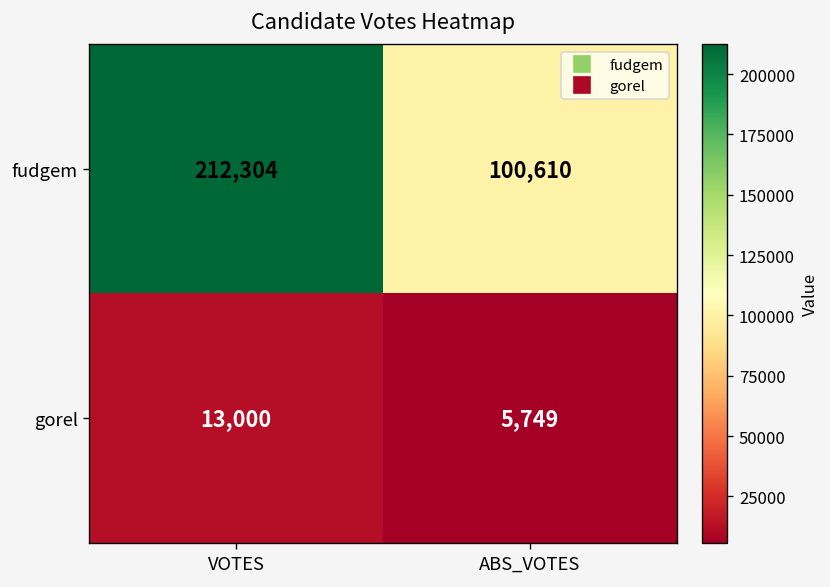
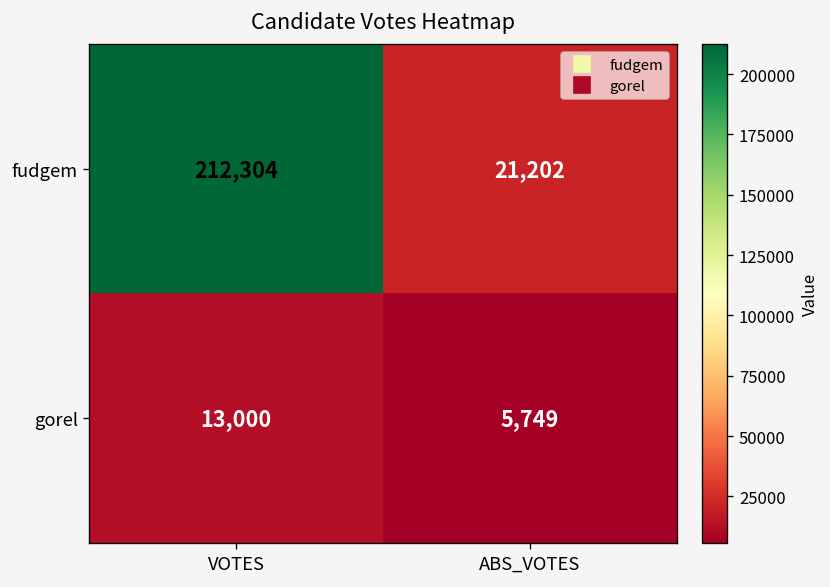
fudgem, ABS_VOTES: 100,610 -> 21,202
